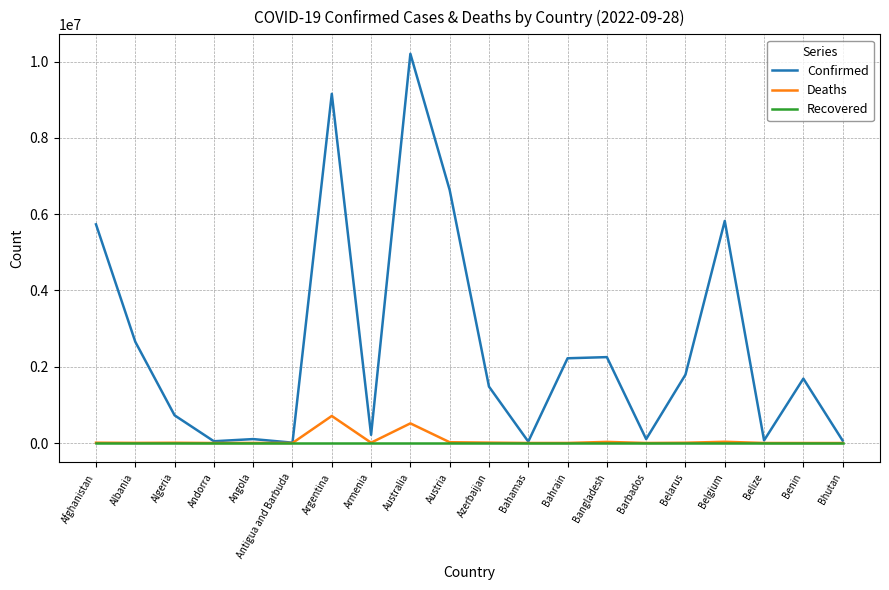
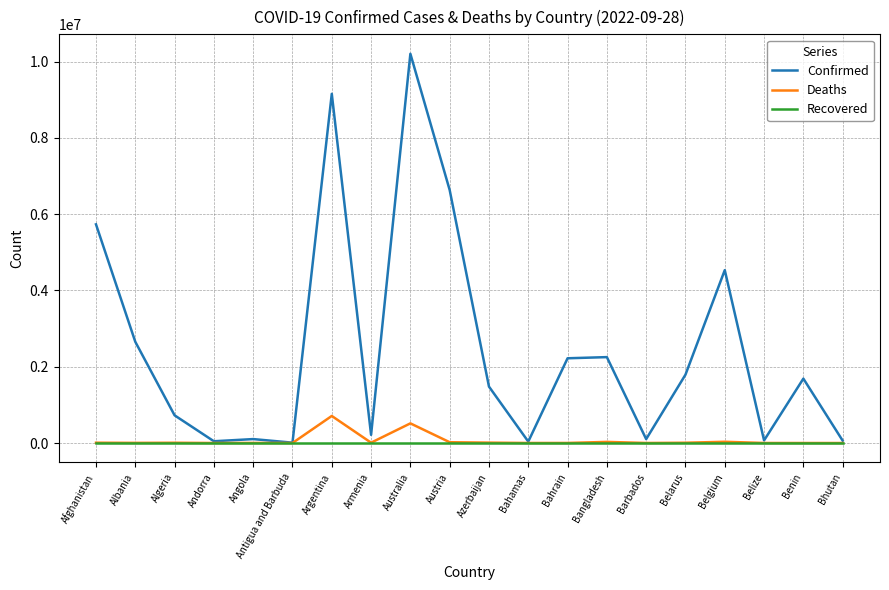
Confirmed, Belgium: 5800000 -> 4500000
